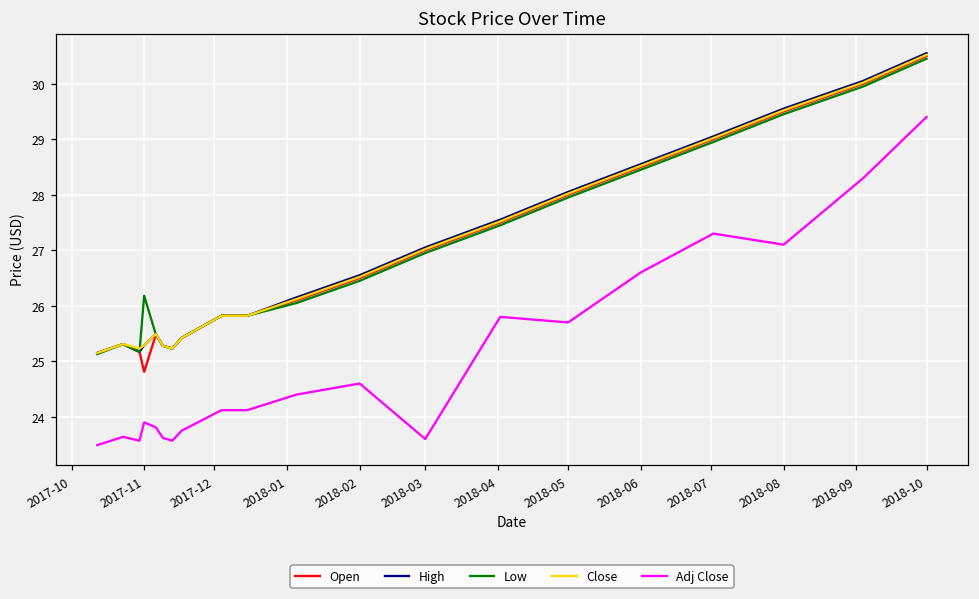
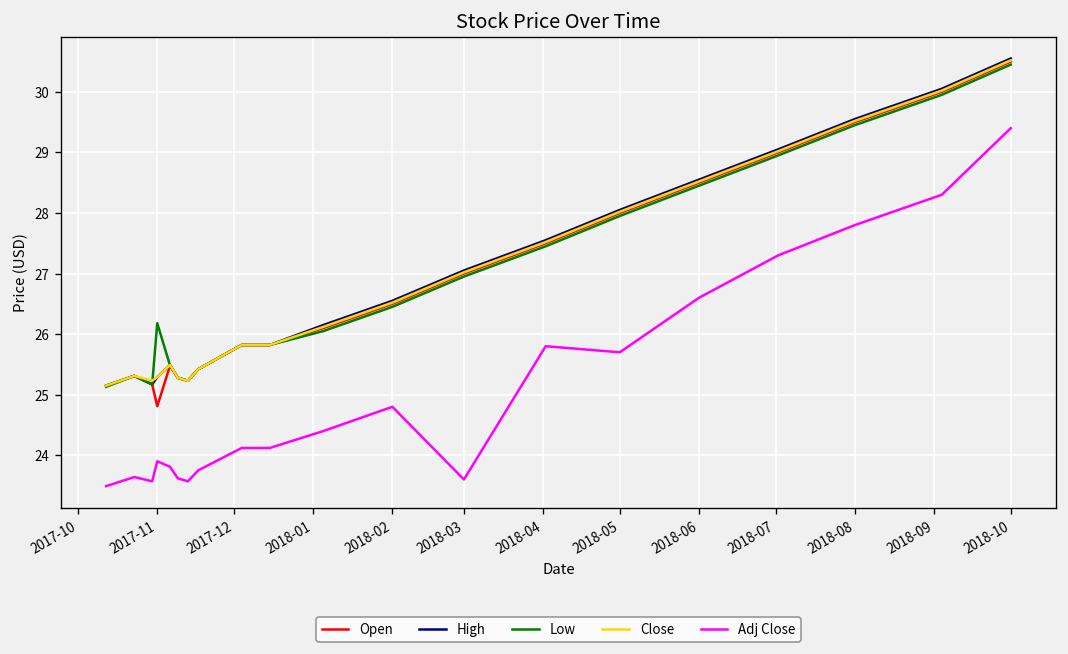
Adj Close, 2018-02: 24.6 -> 24.8
Adj Close, 2018-08: 27.1 -> 27.8
